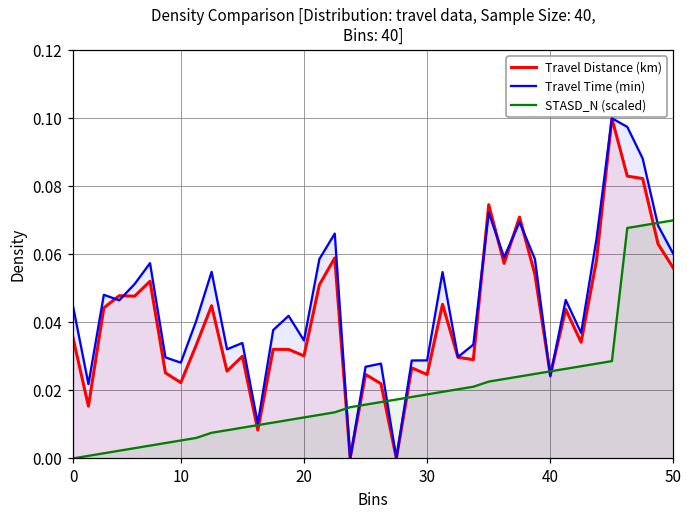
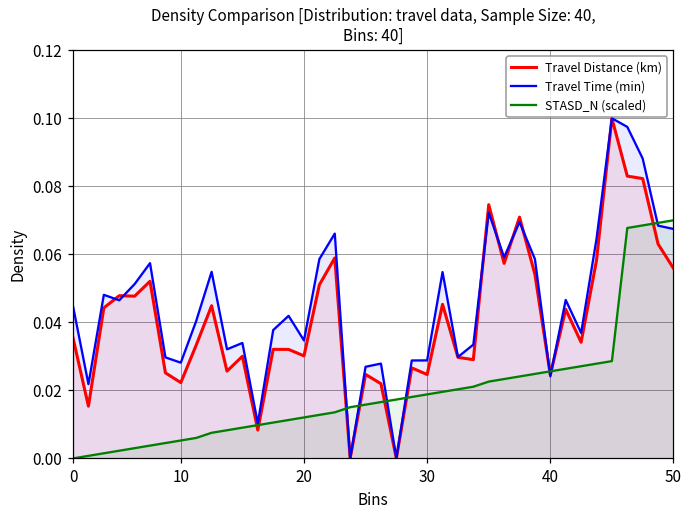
Travel Time (min), 50: 0.060 -> 0.067
